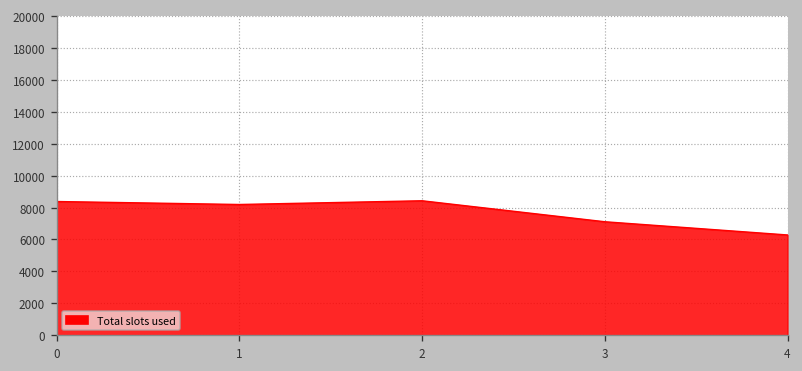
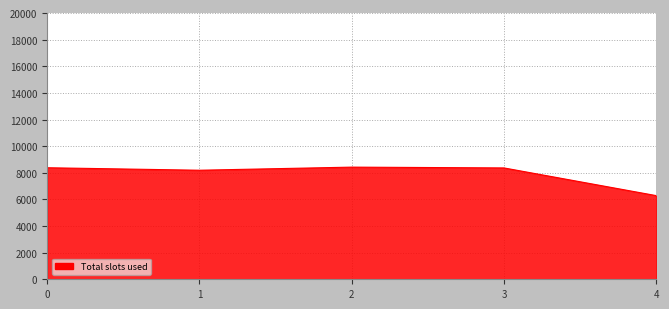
3: 7100 -> 8400
